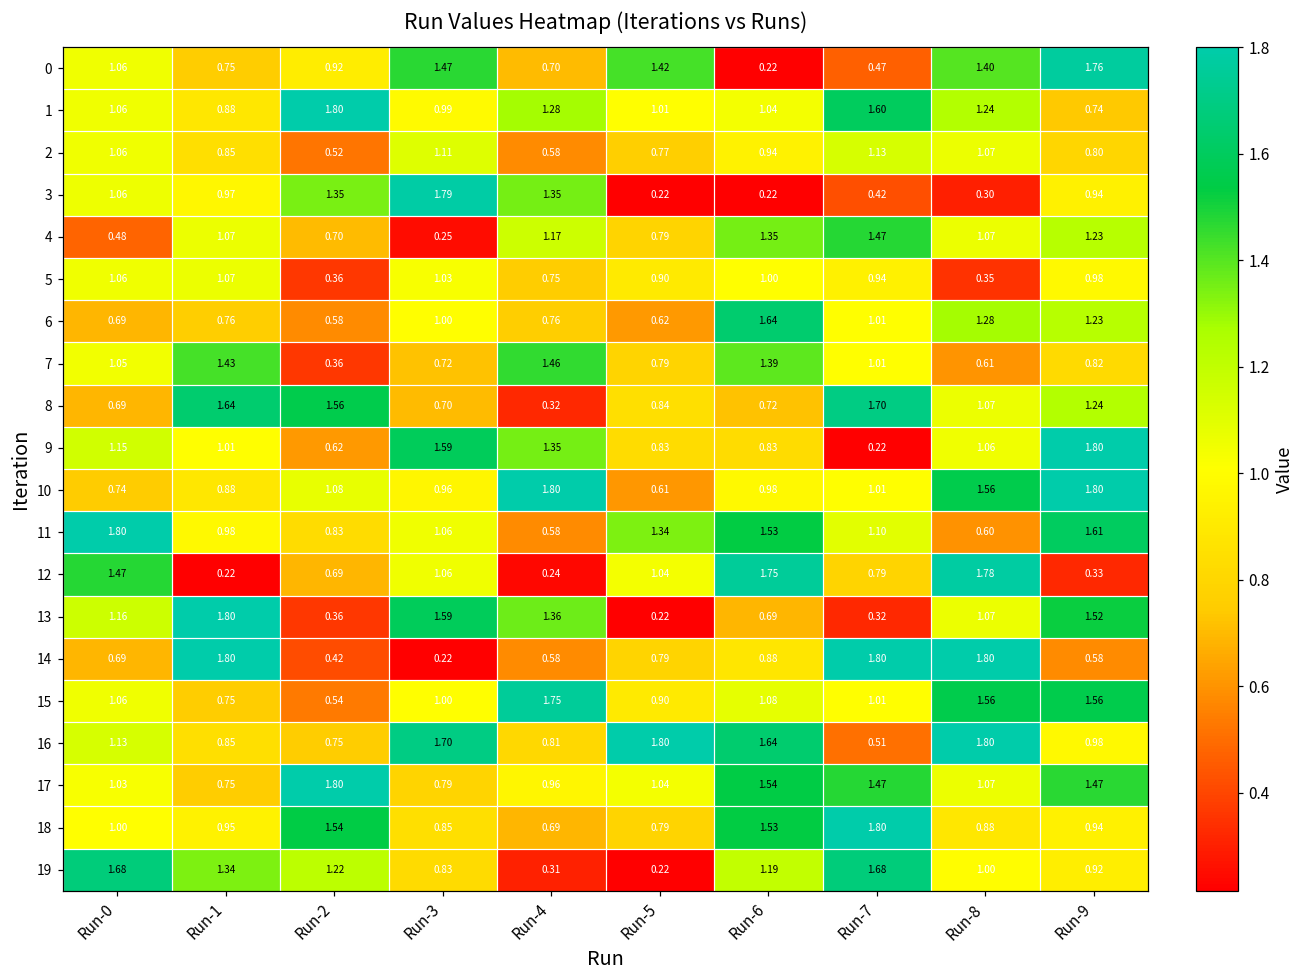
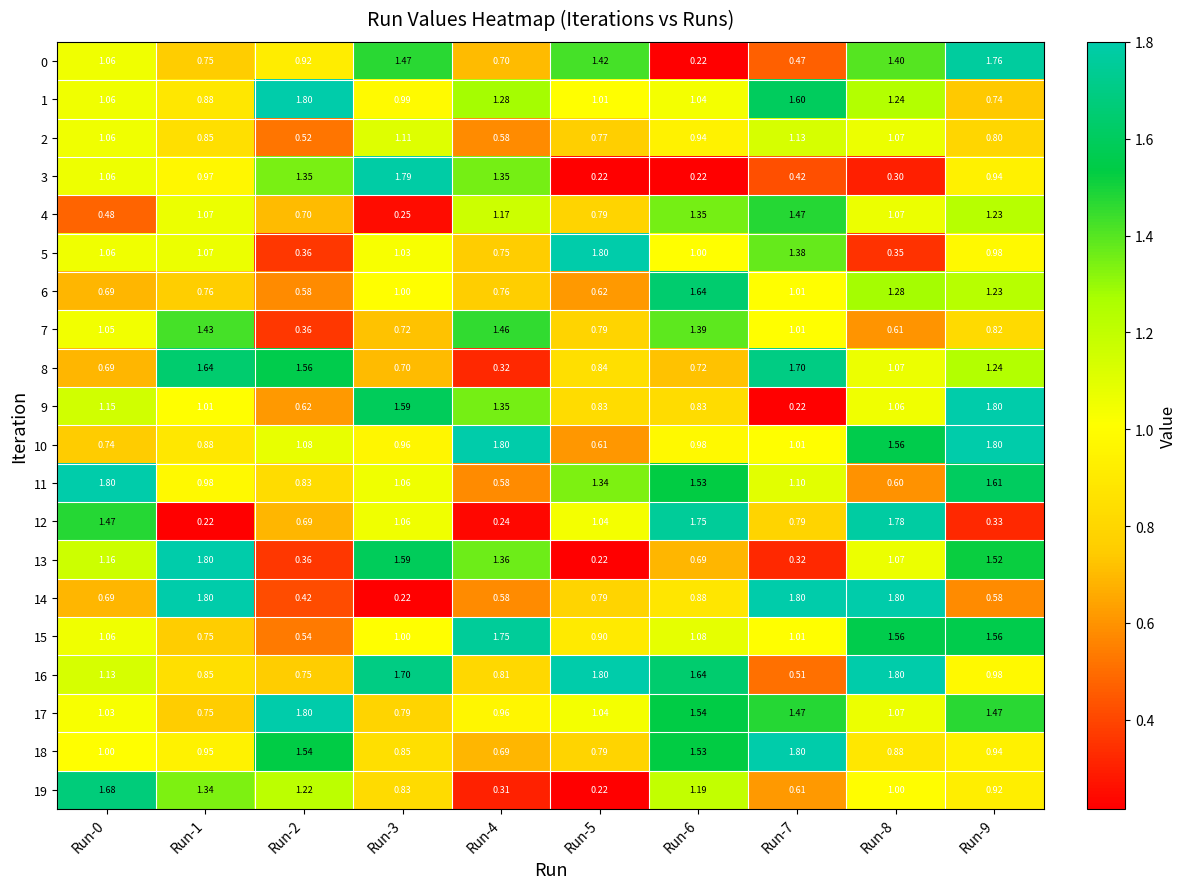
5, Run-5: 0.90 -> 1.80
5, Run-7: 0.94 -> 1.38
19, Run-7: 1.68 -> 0.61
